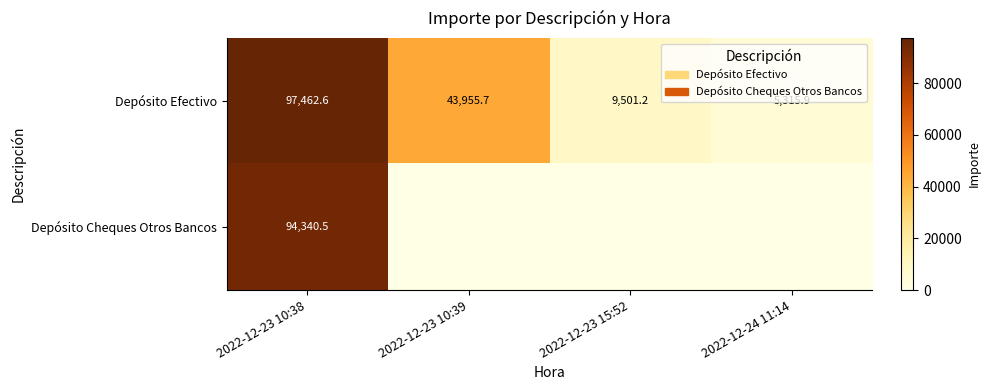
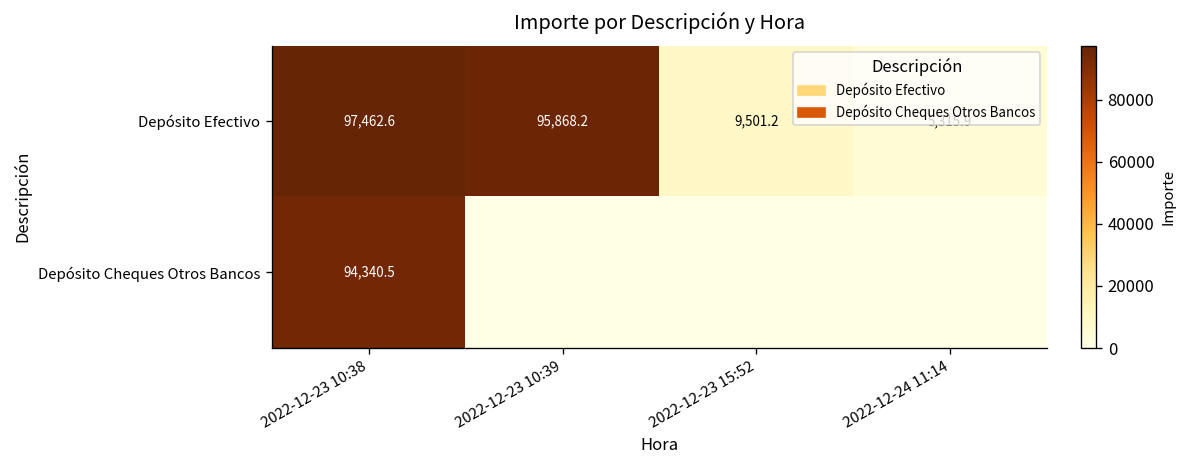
Depósito Efectivo, 2022-12-23 10:39: 43,955.7 -> 95,868.2
